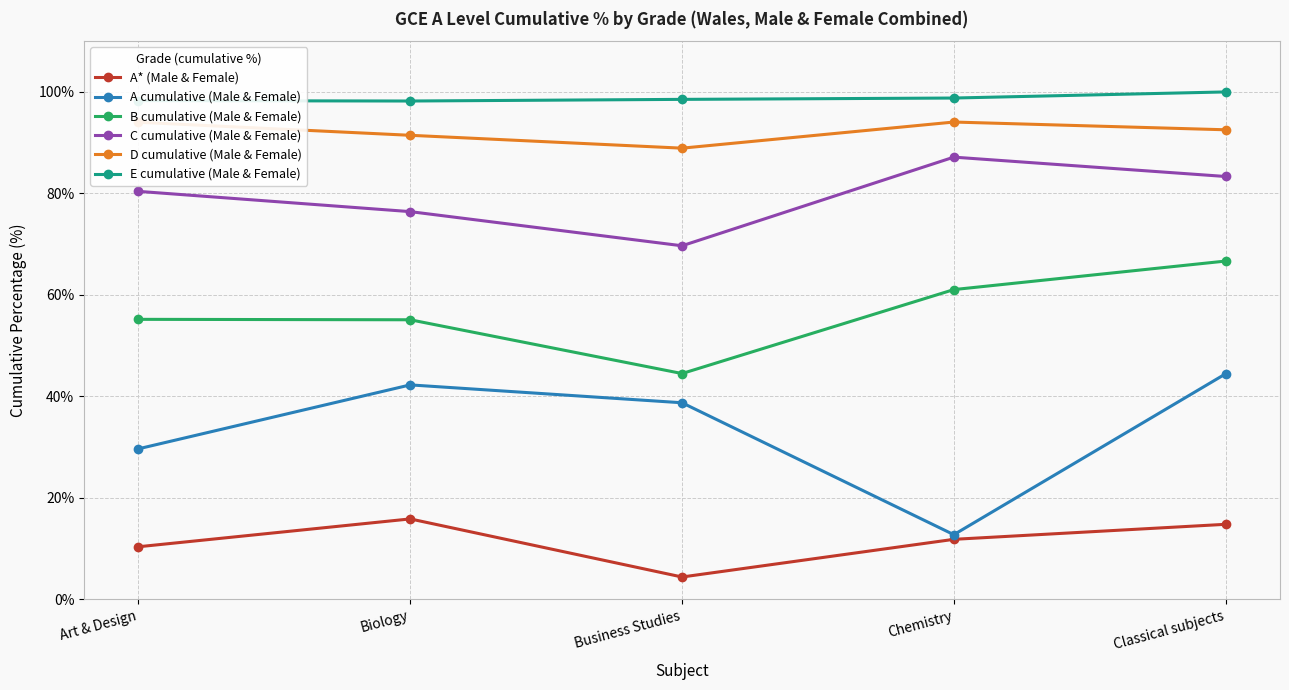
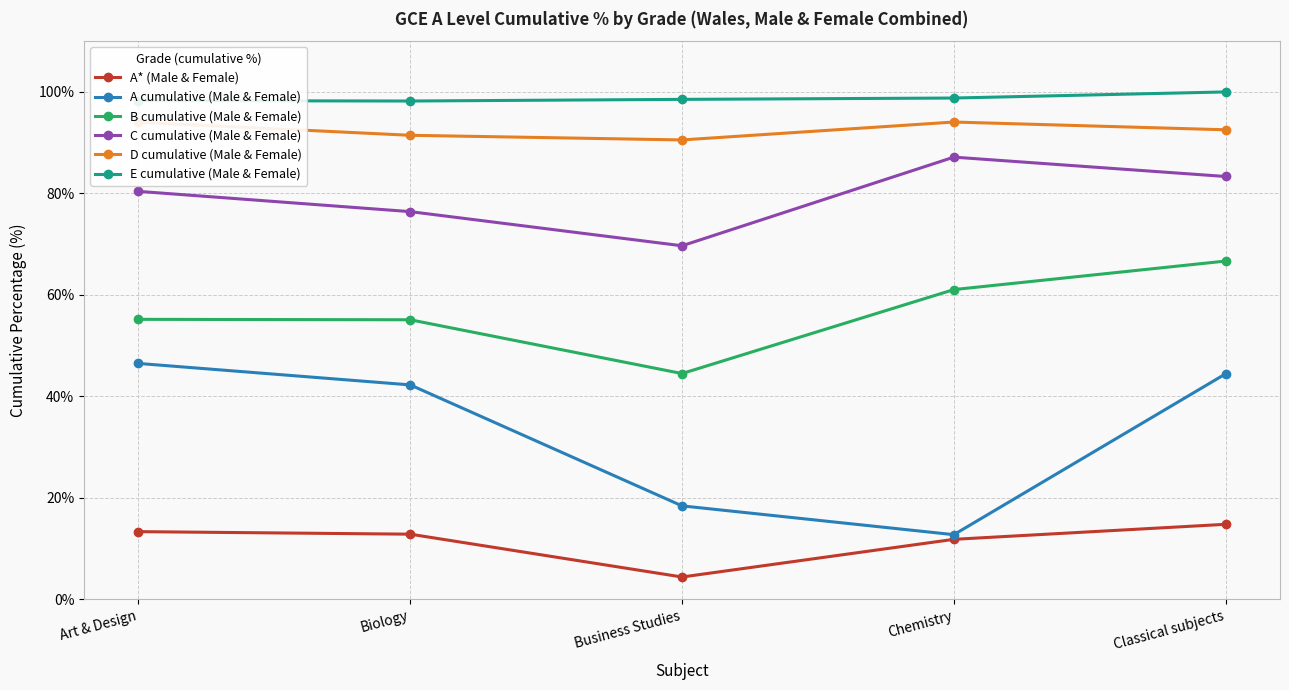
A* (Male & Female), Art & Design: 10% -> 13%
A cumulative (Male & Female), Art & Design: 30% -> 46%
A* (Male & Female), Biology: 16% -> 13%
A cumulative (Male & Female), Business Studies: 39% -> 18%
D cumulative (Male & Female), Business Studies: 89% -> 91%
